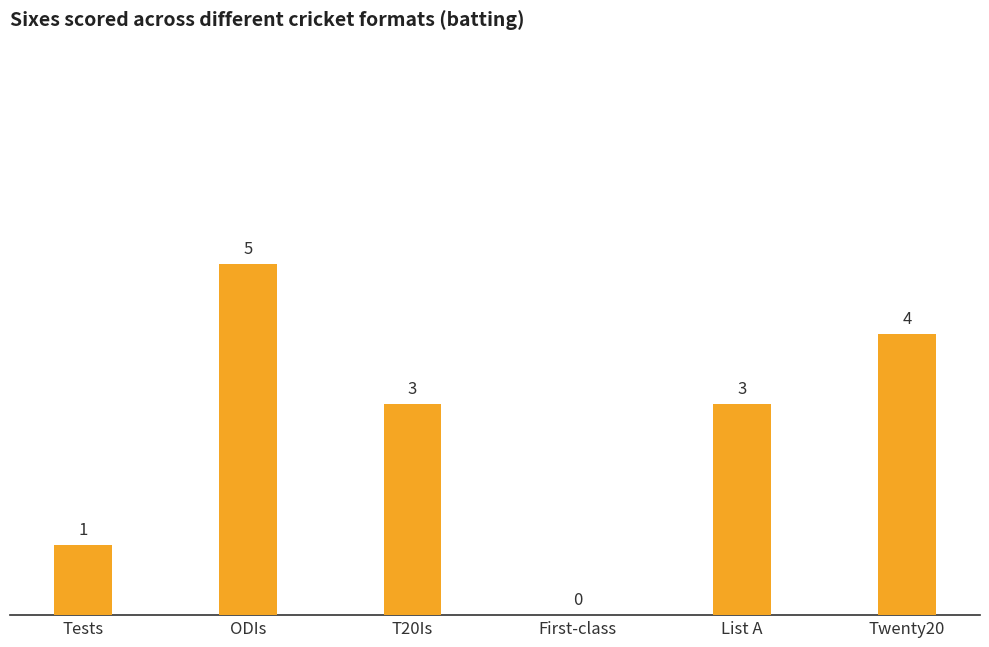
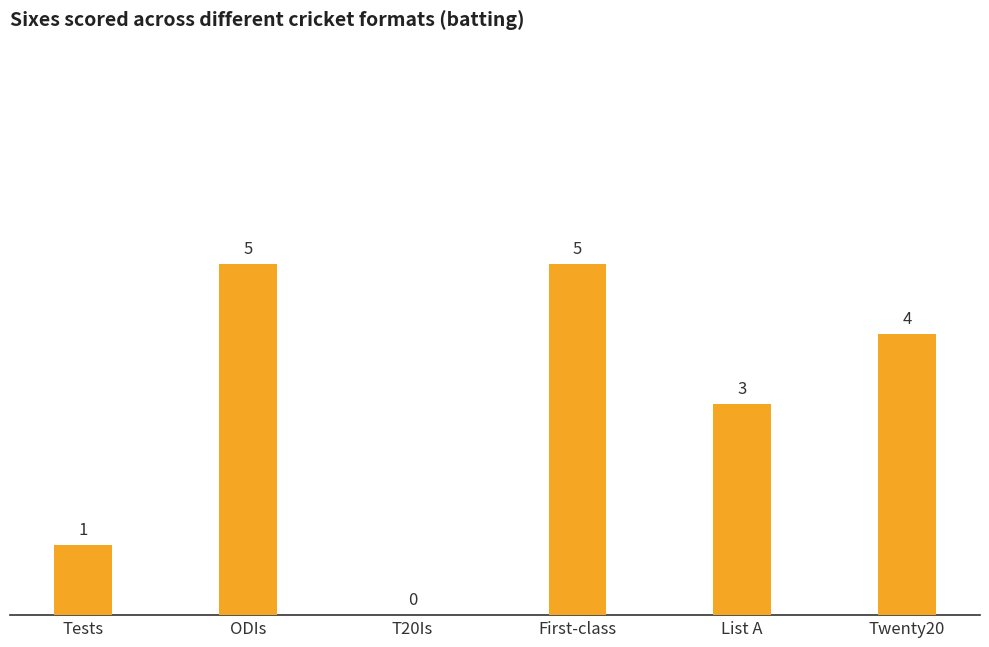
T20Is: 3 -> 0
First-class: 0 -> 5
